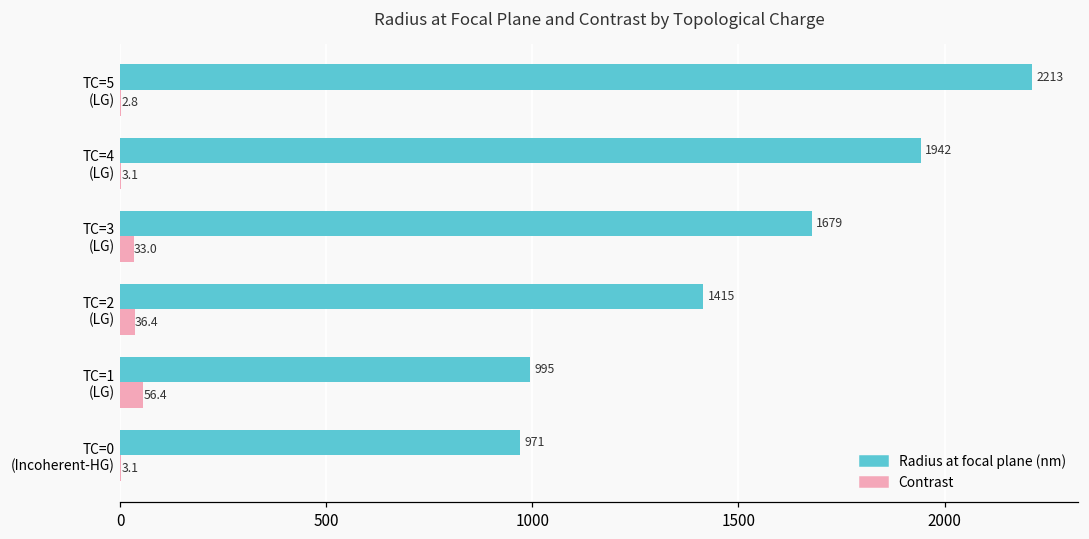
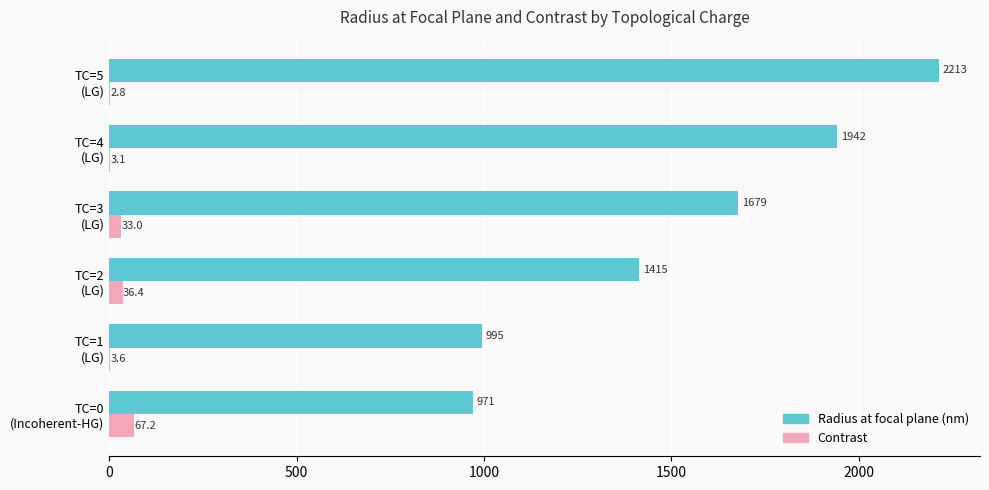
Contrast, TC=1 (LG): 56.4 -> 3.6
Contrast, TC=0 (Incoherent-HG): 3.1 -> 67.2
